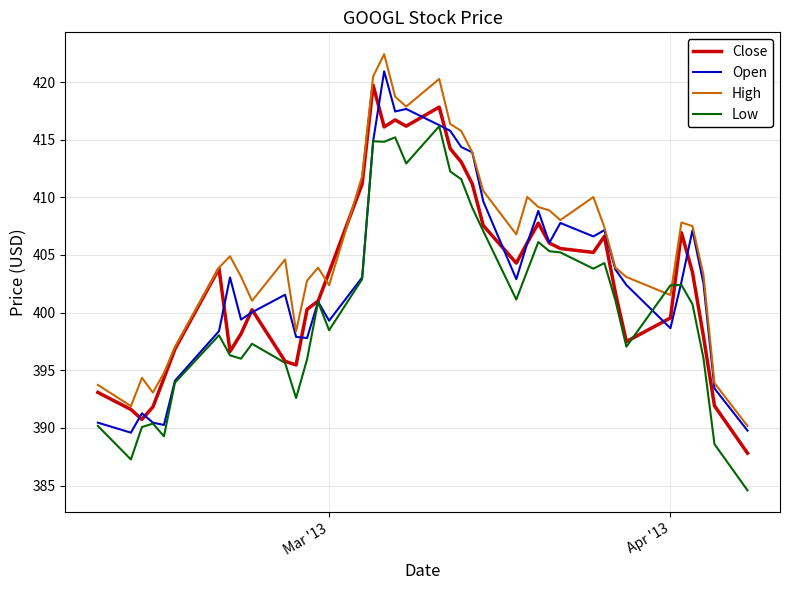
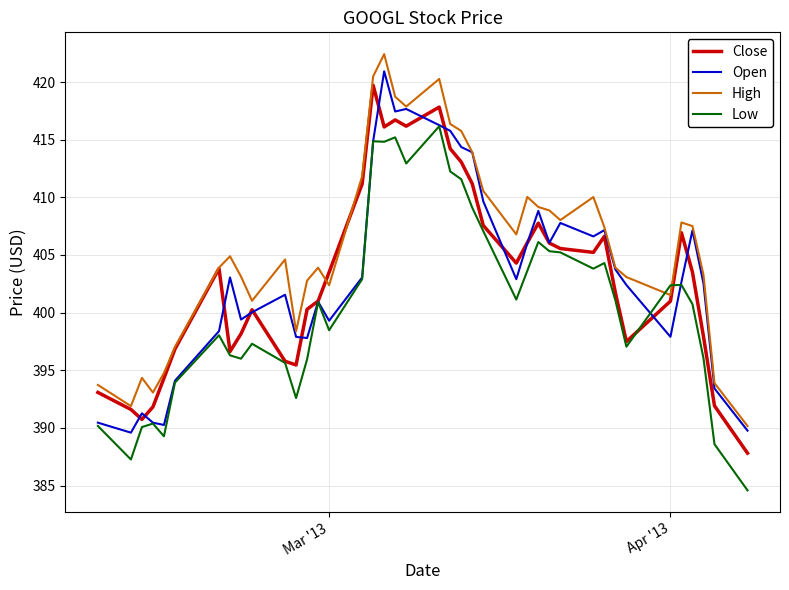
Close, Apr '13: 399.5 -> 401.0
Open, Apr '13: 398.7 -> 397.9
